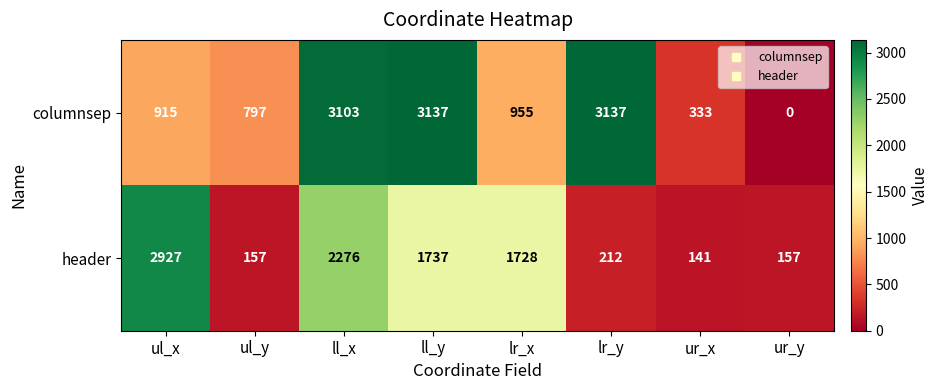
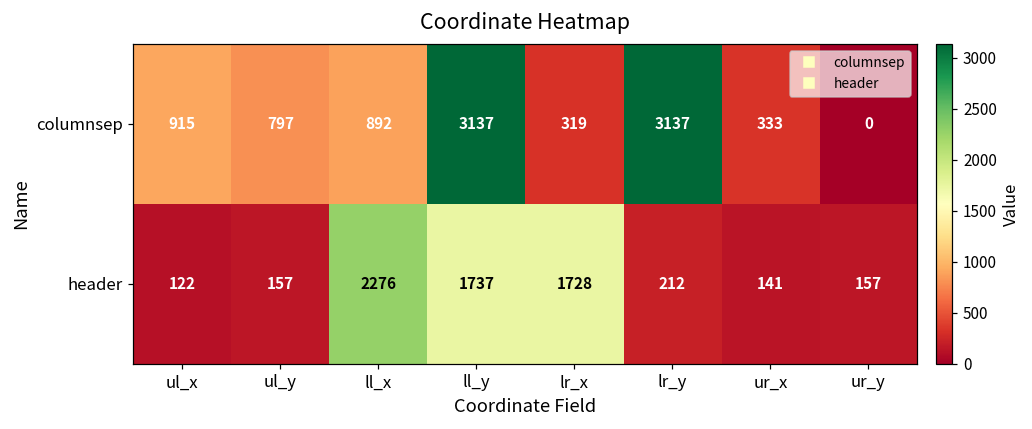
columnsep, ll_x: 3103 -> 892
columnsep, lr_x: 955 -> 319
header, ul_x: 2927 -> 122
